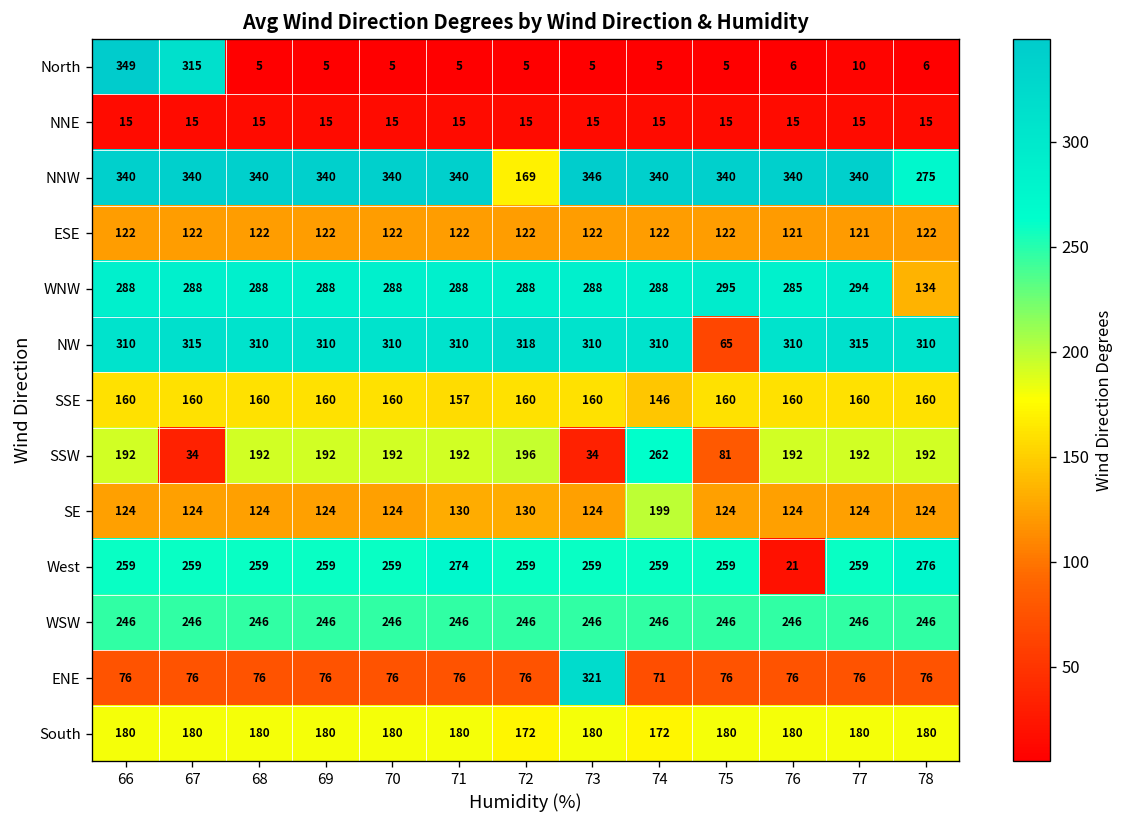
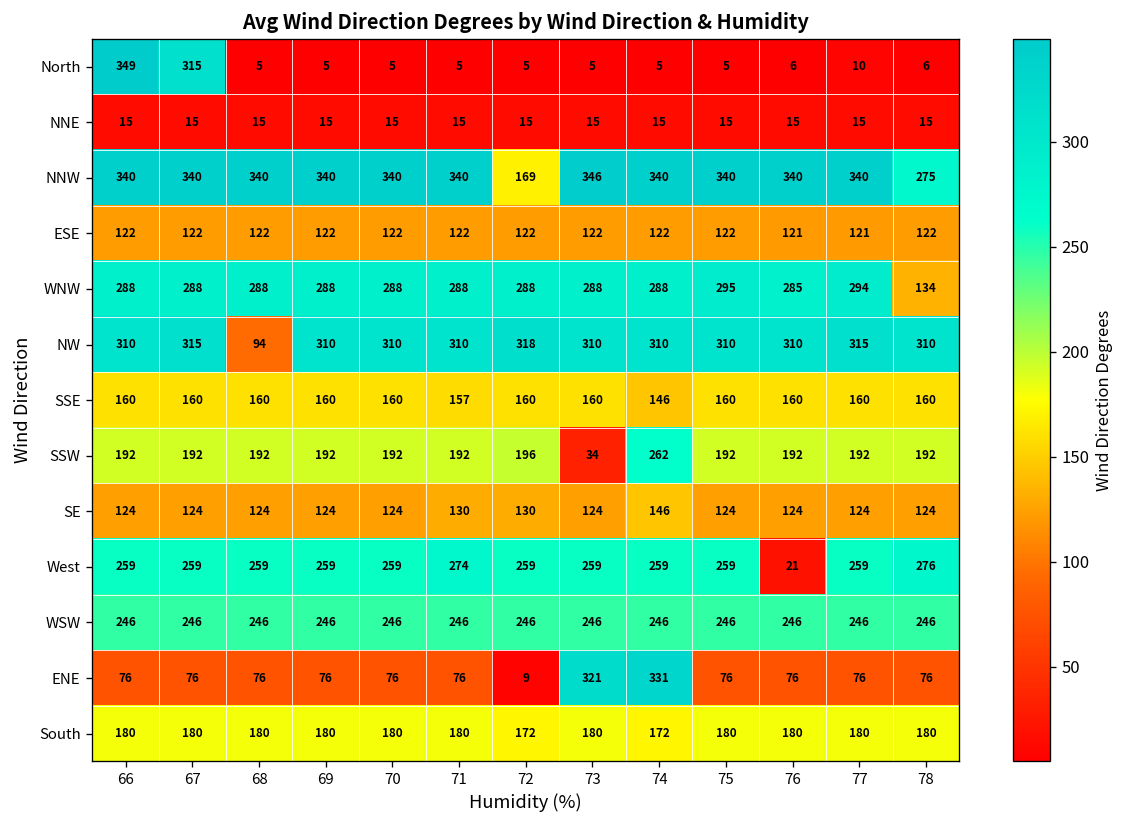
NW, 68: 310 -> 94
NW, 75: 65 -> 310
SSW, 67: 34 -> 192
SSW, 75: 81 -> 192
SE, 74: 199 -> 146
ENE, 72: 76 -> 9
ENE, 74: 71 -> 331
